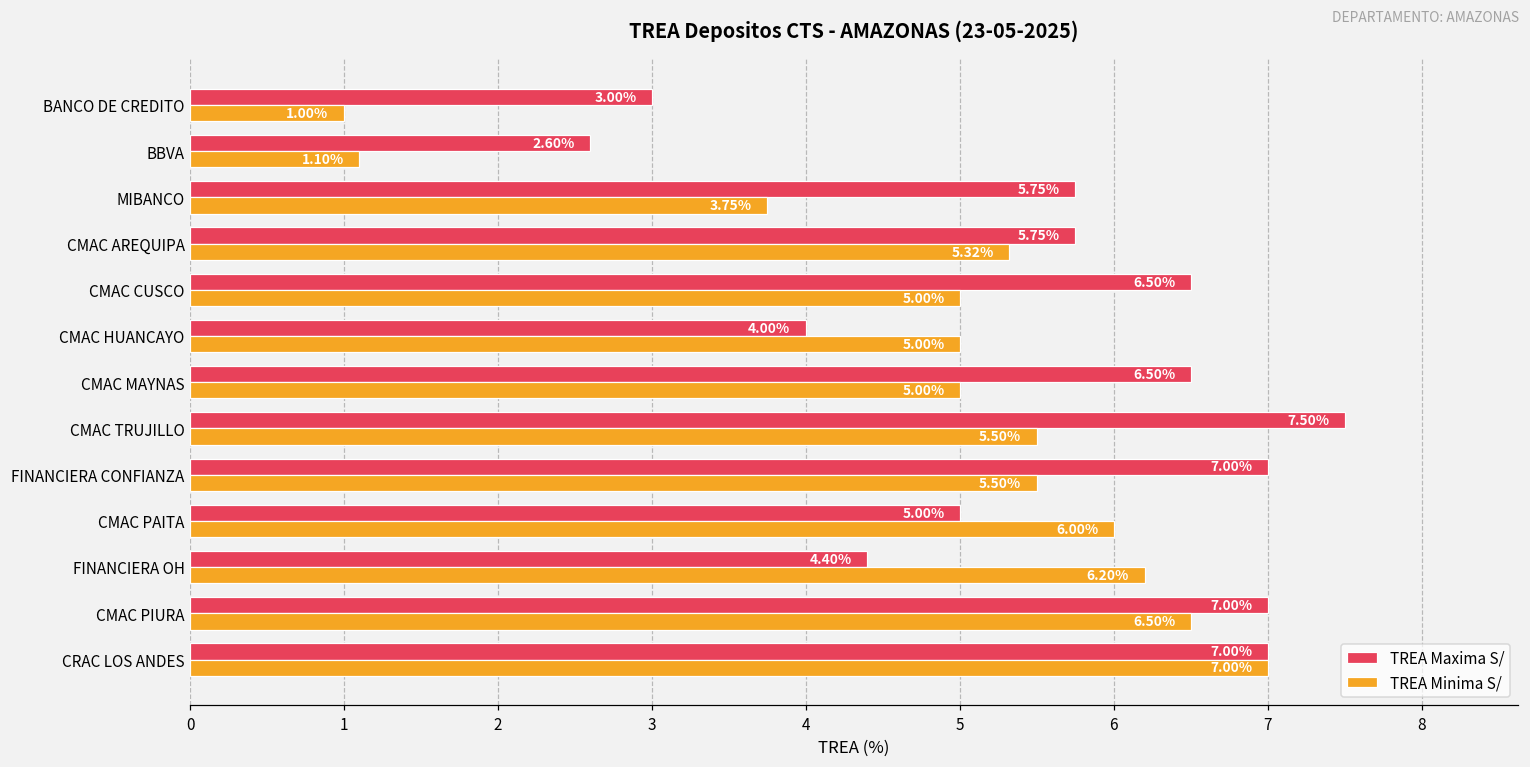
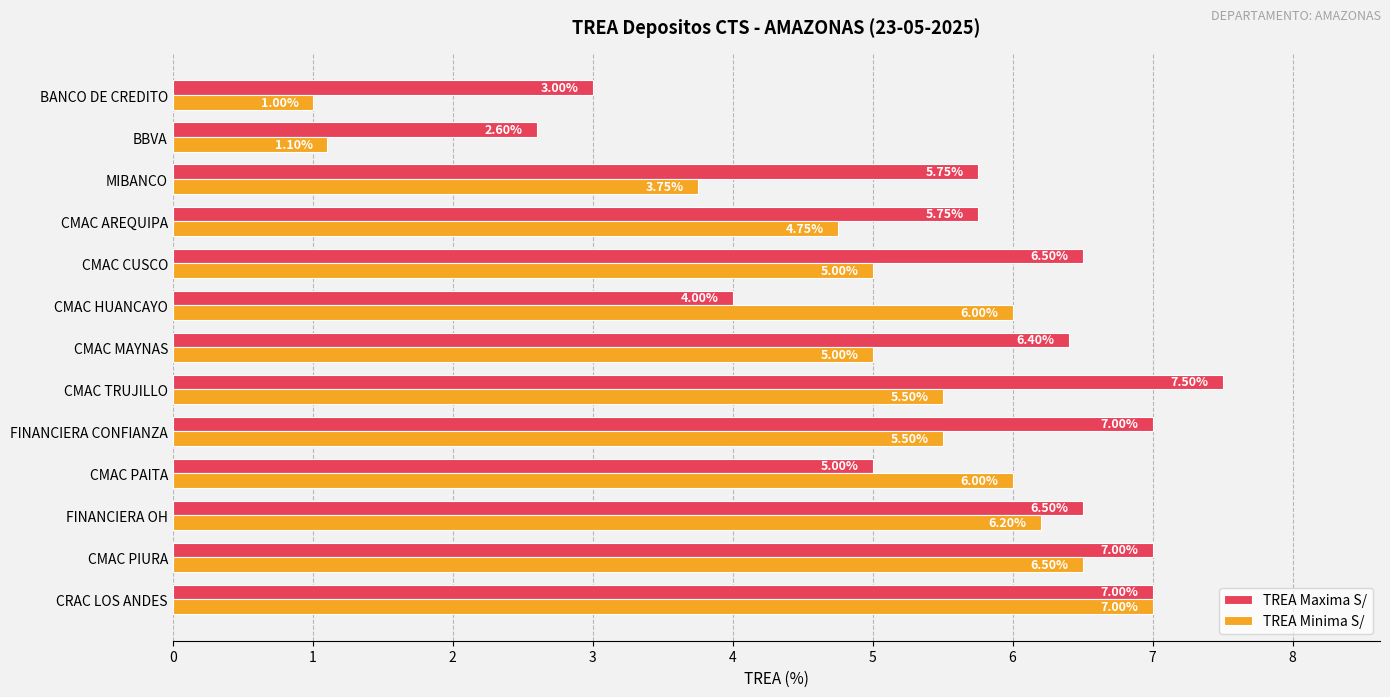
TREA Minima S/, CMAC AREQUIPA: 5.32% -> 4.75%
TREA Minima S/, CMAC HUANCAYO: 5.00% -> 6.00%
TREA Maxima S/, CMAC MAYNAS: 6.50% -> 6.40%
TREA Maxima S/, FINANCIERA OH: 4.40% -> 6.50%
